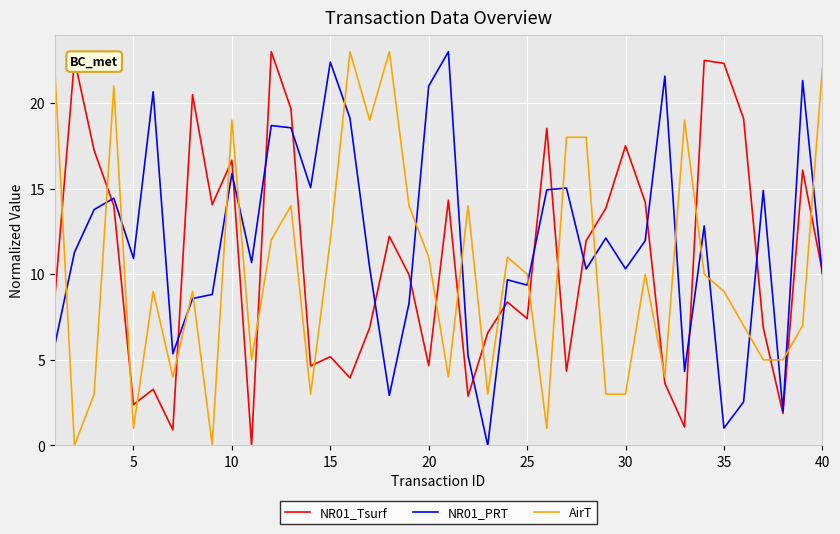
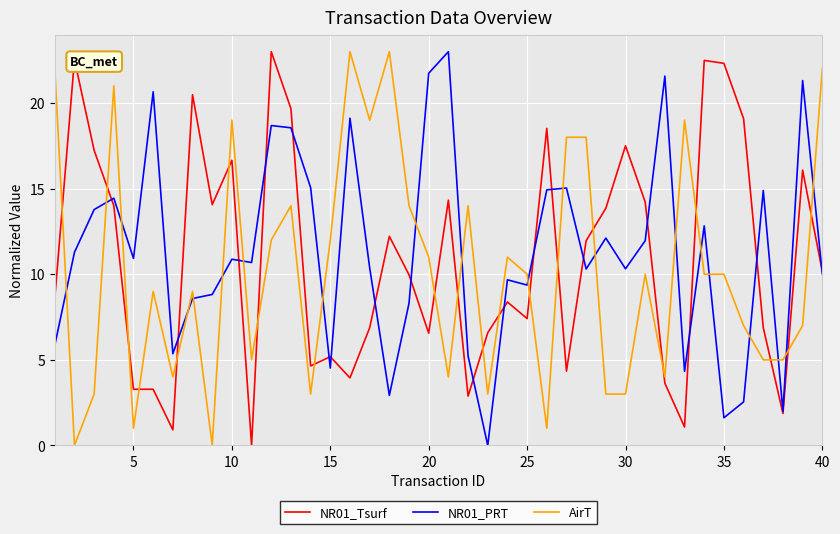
NR01_Tsurf, 5: 2.4 -> 3.3
NR01_PRT, 10: 15.9 -> 10.9
NR01_PRT, 15: 22.4 -> 4.5
NR01_Tsurf, 20: 4.7 -> 6.6
NR01_PRT, 20: 21.0 -> 21.7
NR01_PRT, 35: 1.0 -> 1.6
AirT, 35: 9 -> 10
